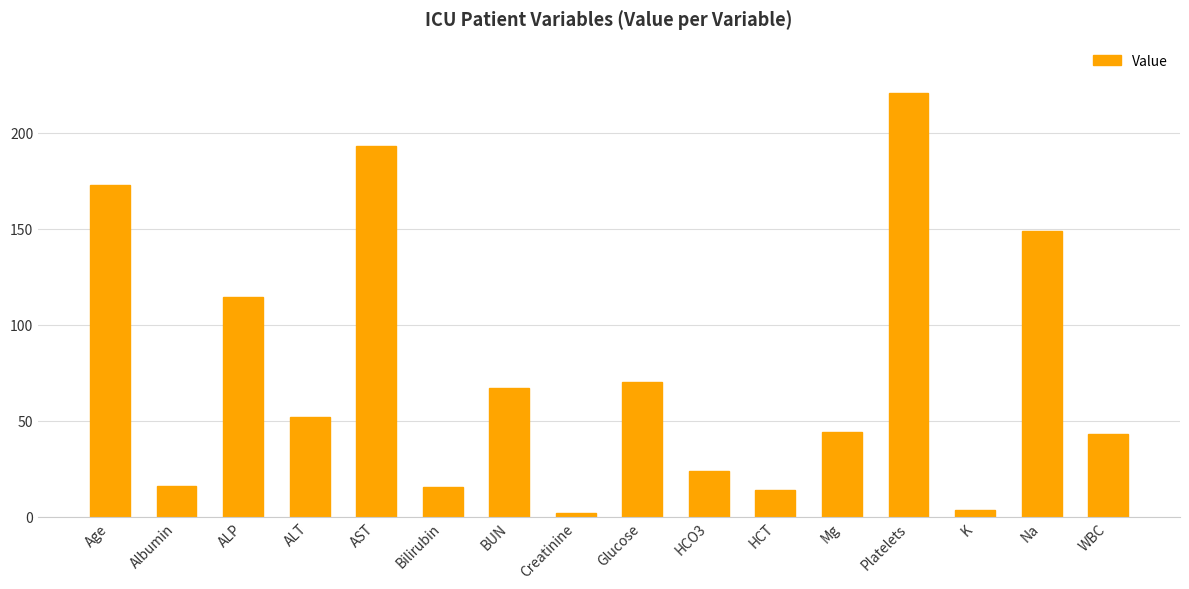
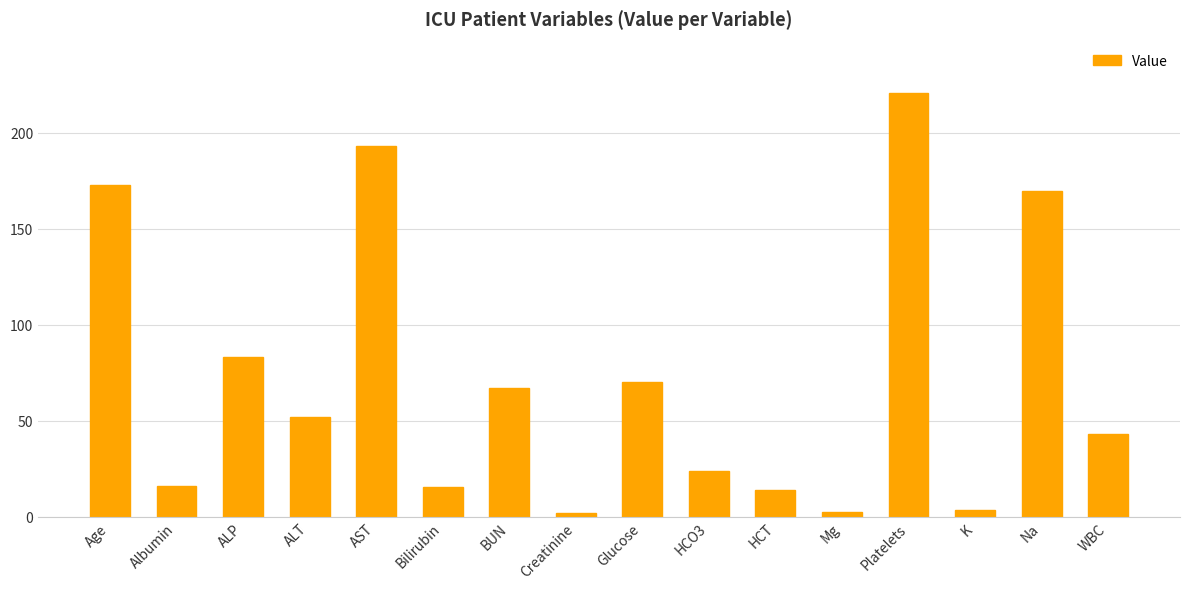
ALP: 114 -> 83
Mg: 44 -> 2
Na: 149 -> 170
